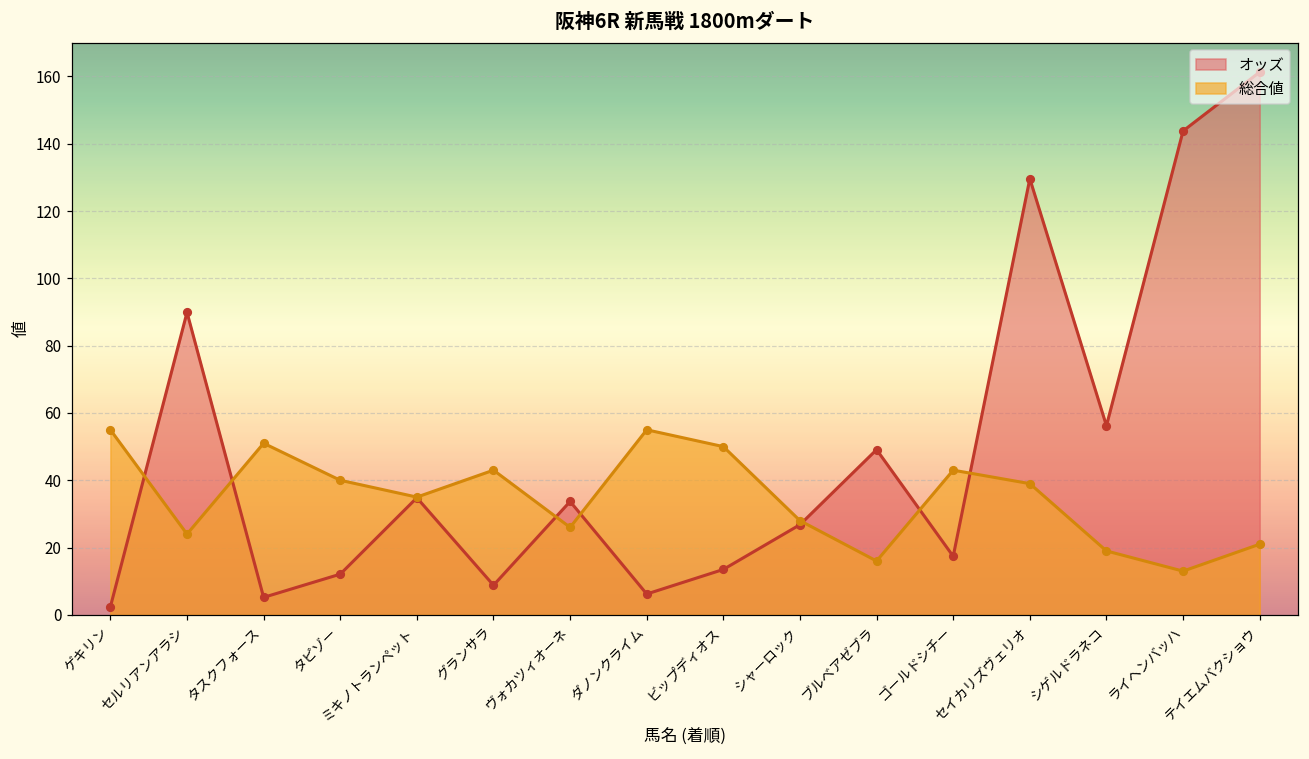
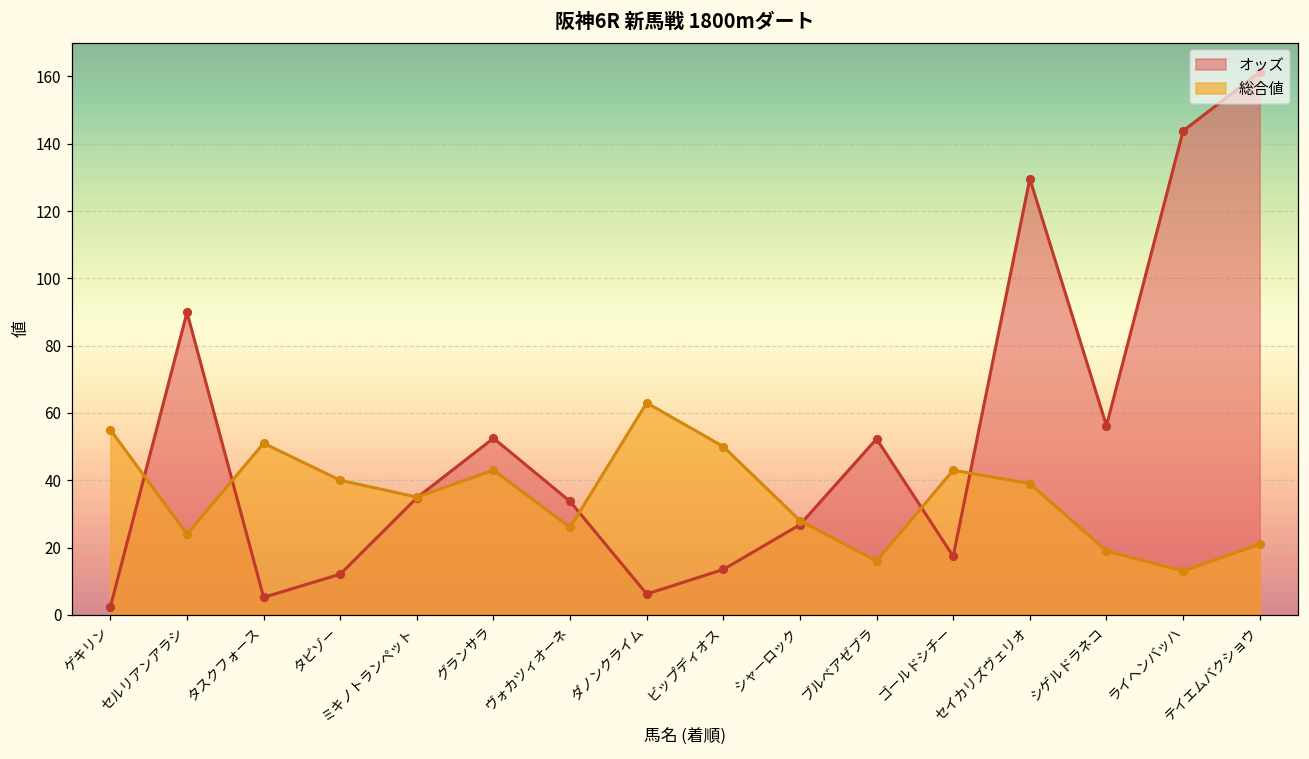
オッズ, グランサラ: 9 -> 53
総合値, ダノンクライム: 55 -> 63
オッズ, ブルベアゼブラ: 49 -> 52
